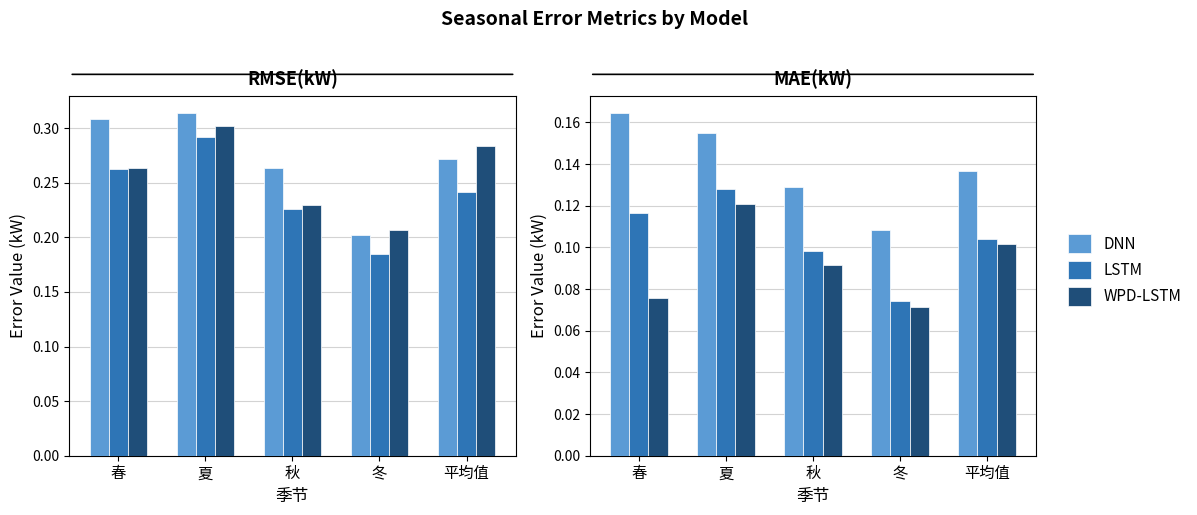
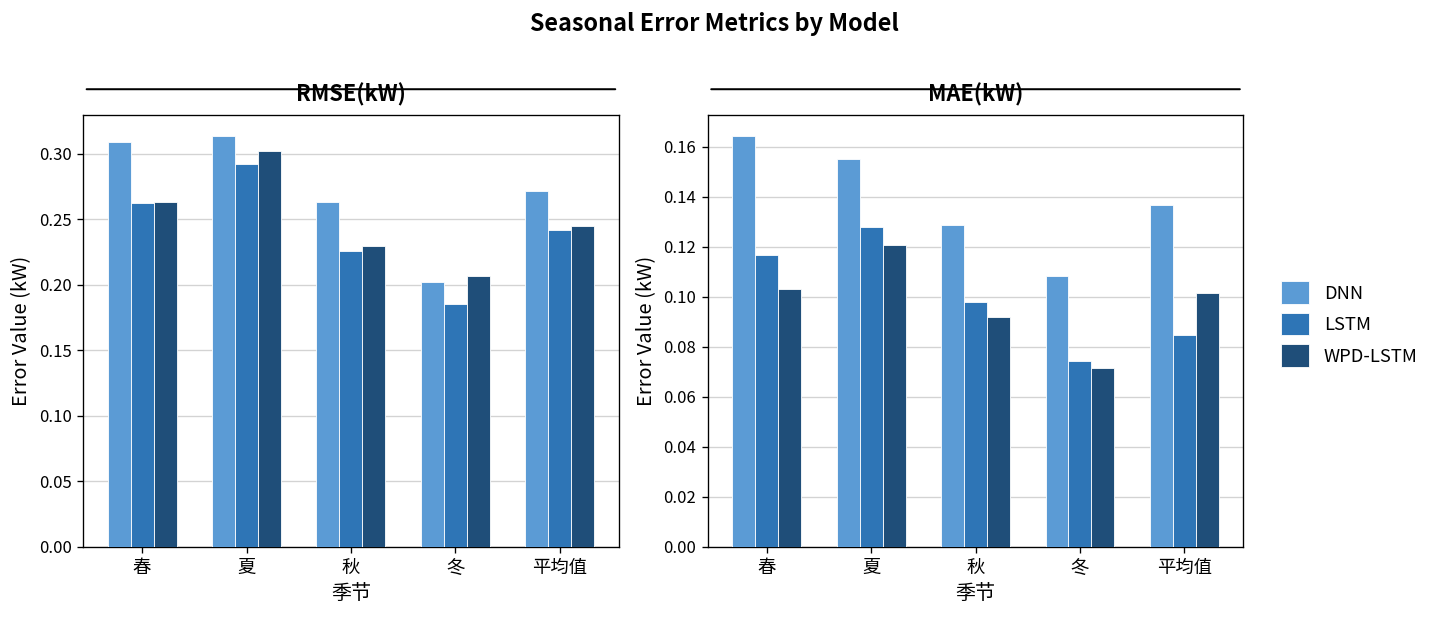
RMSE(kW), WPD-LSTM, 平均值: 0.284 -> 0.245
MAE(kW), WPD-LSTM, 春: 0.076 -> 0.103
MAE(kW), LSTM, 平均值: 0.104 -> 0.085
